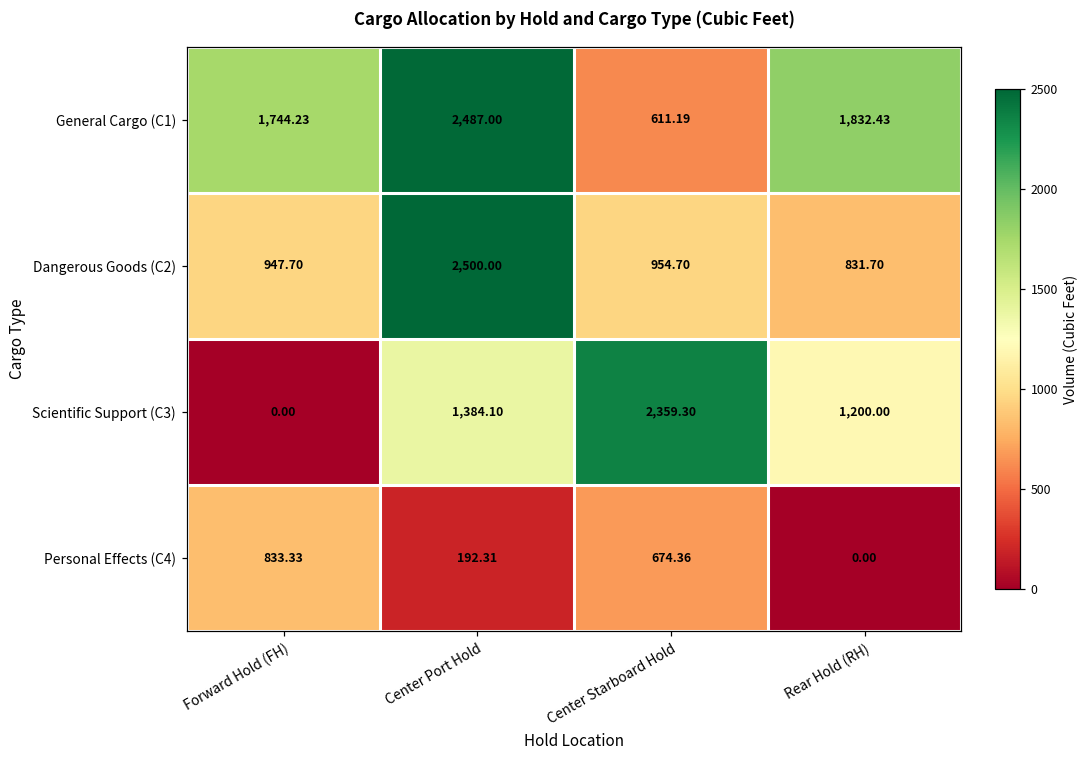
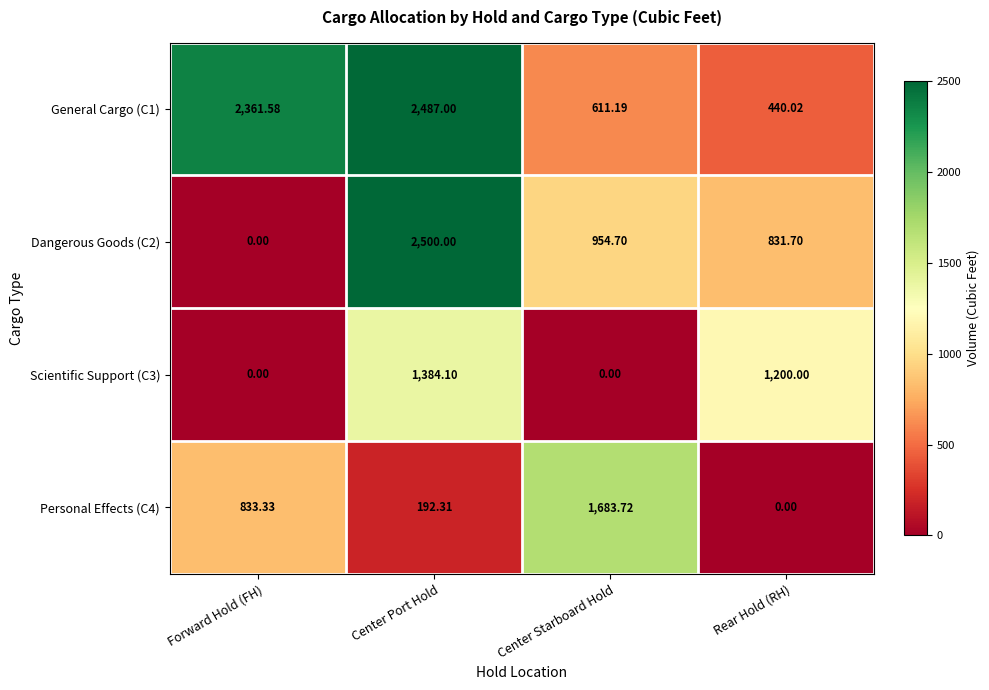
General Cargo (C1), Forward Hold (FH): 1,744.23 -> 2,361.58
General Cargo (C1), Rear Hold (RH): 1,832.43 -> 440.02
Dangerous Goods (C2), Forward Hold (FH): 947.70 -> 0.00
Scientific Support (C3), Center Starboard Hold: 2,359.30 -> 0.00
Personal Effects (C4), Center Starboard Hold: 674.36 -> 1,683.72
